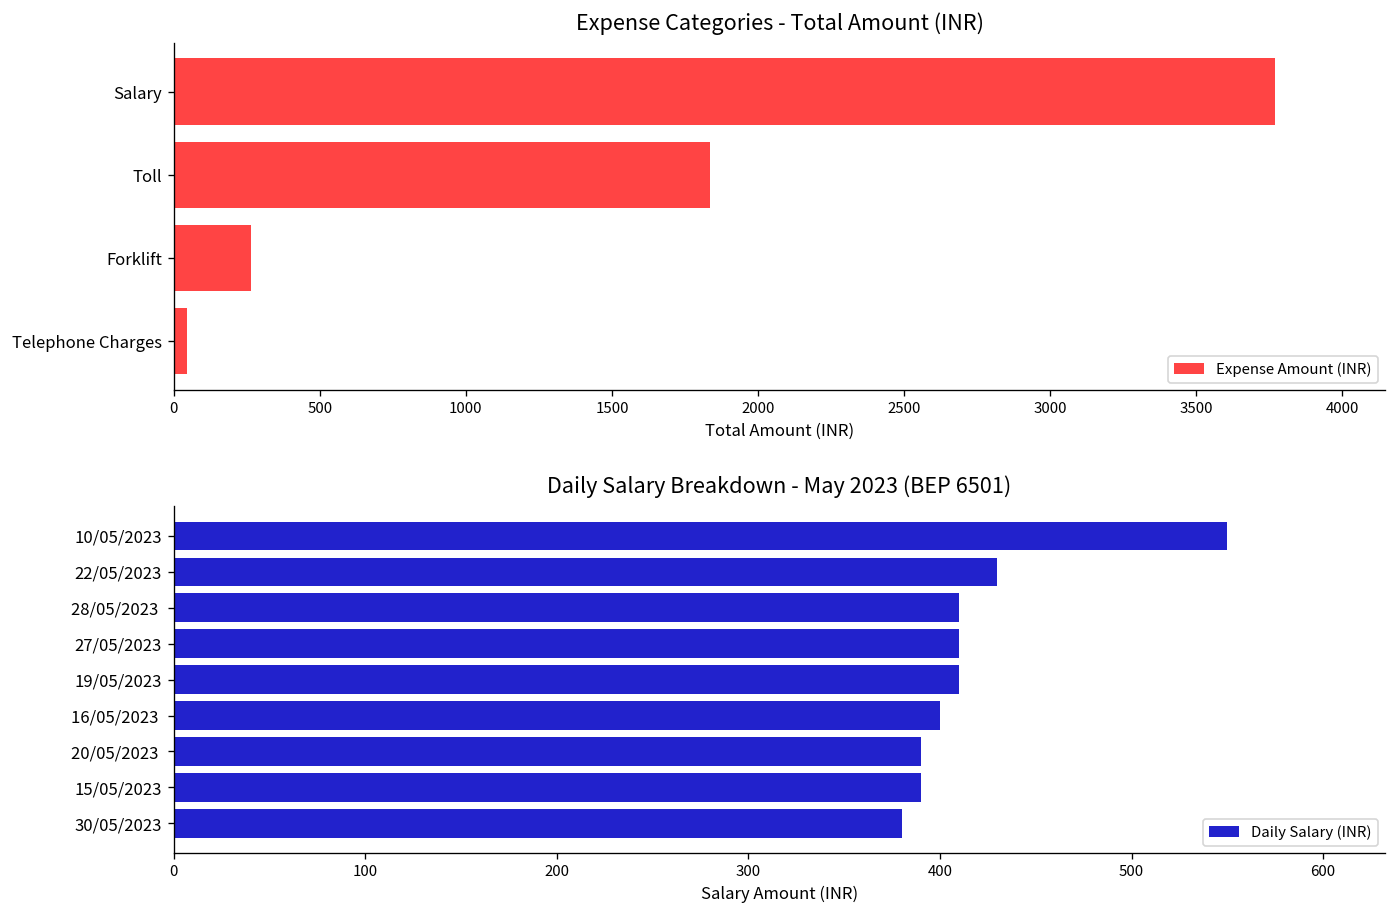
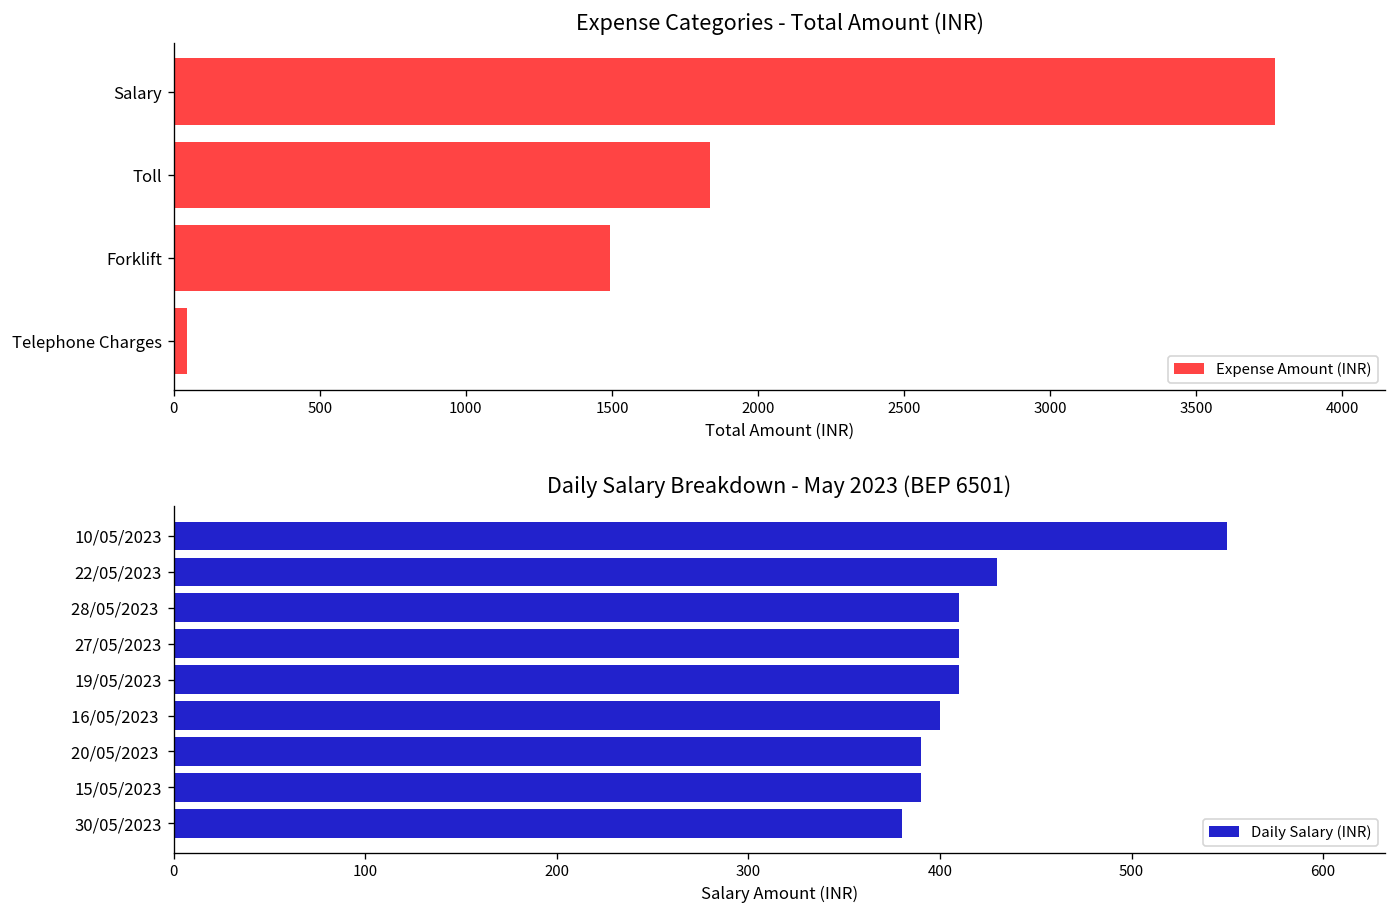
Expense Categories - Total Amount (INR), Forklift: 270 -> 1490
